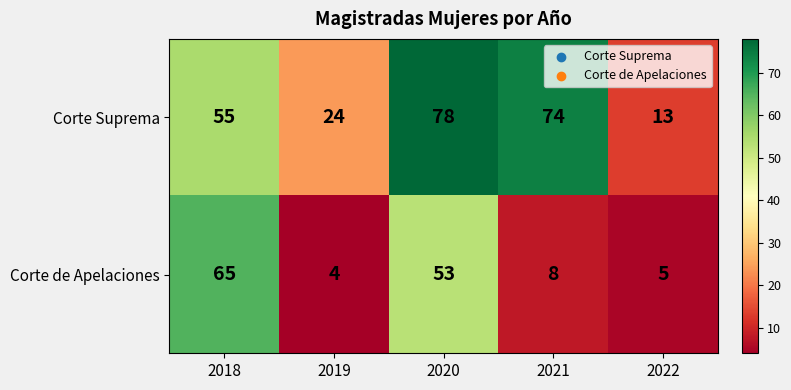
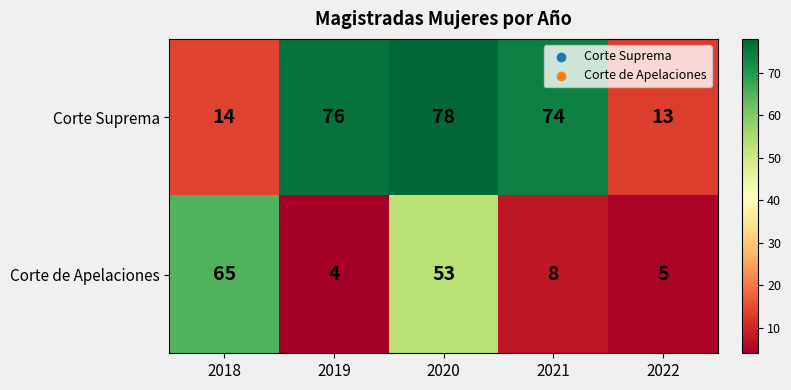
Corte Suprema, 2018: 55 -> 14
Corte Suprema, 2019: 24 -> 76
